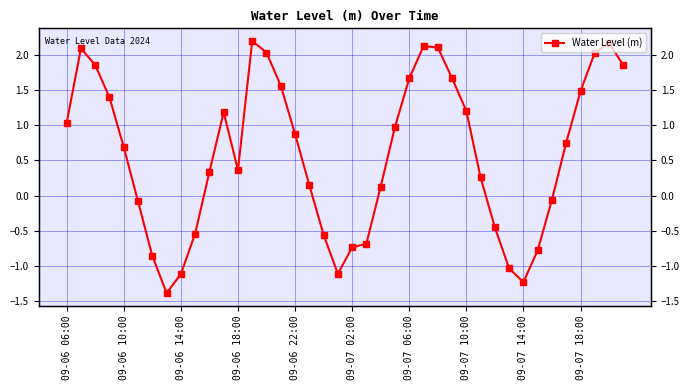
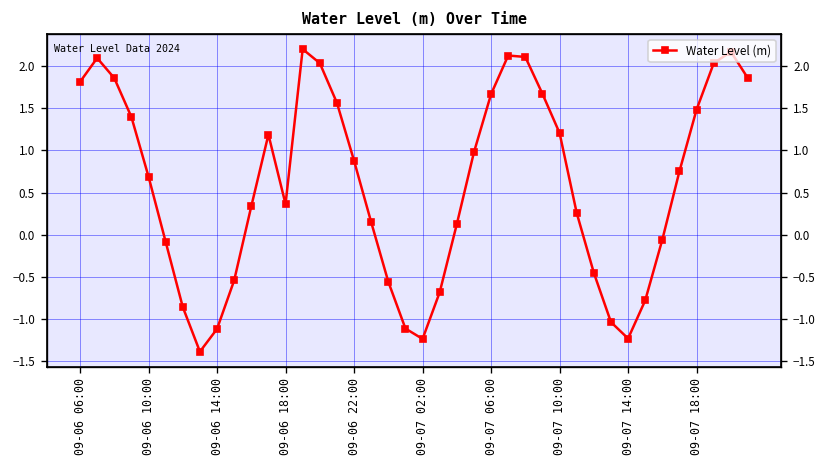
09-06 06:00: 1.0 -> 1.8
09-07 02:00: -0.7 -> -1.2
